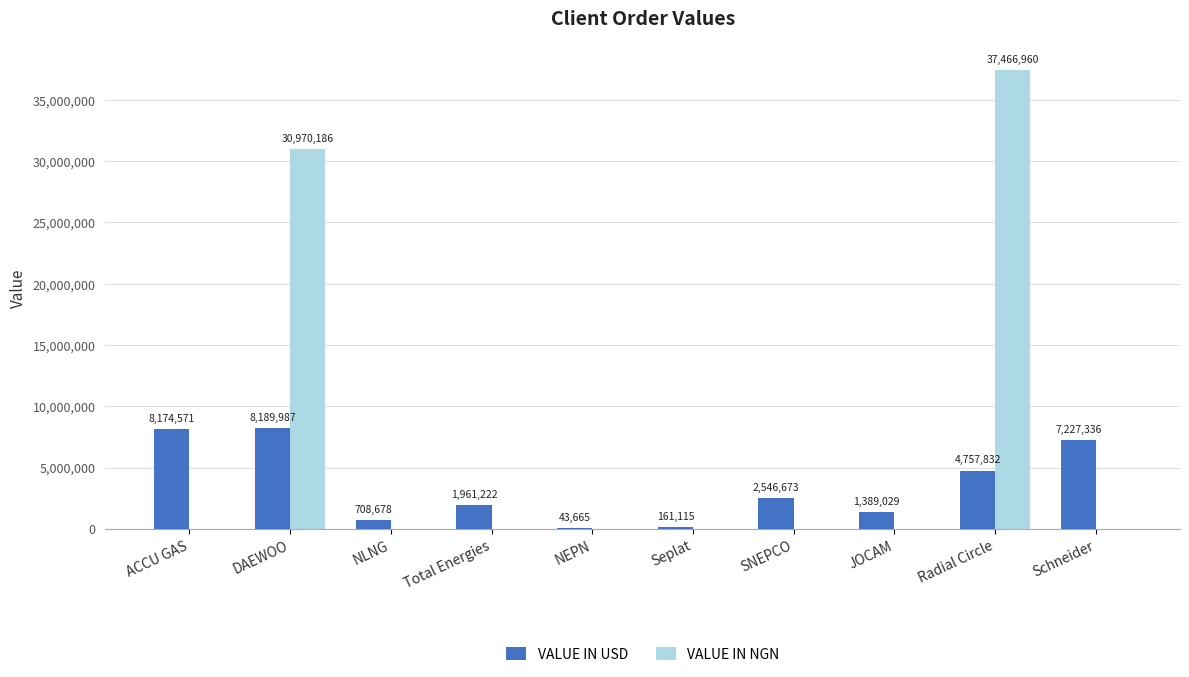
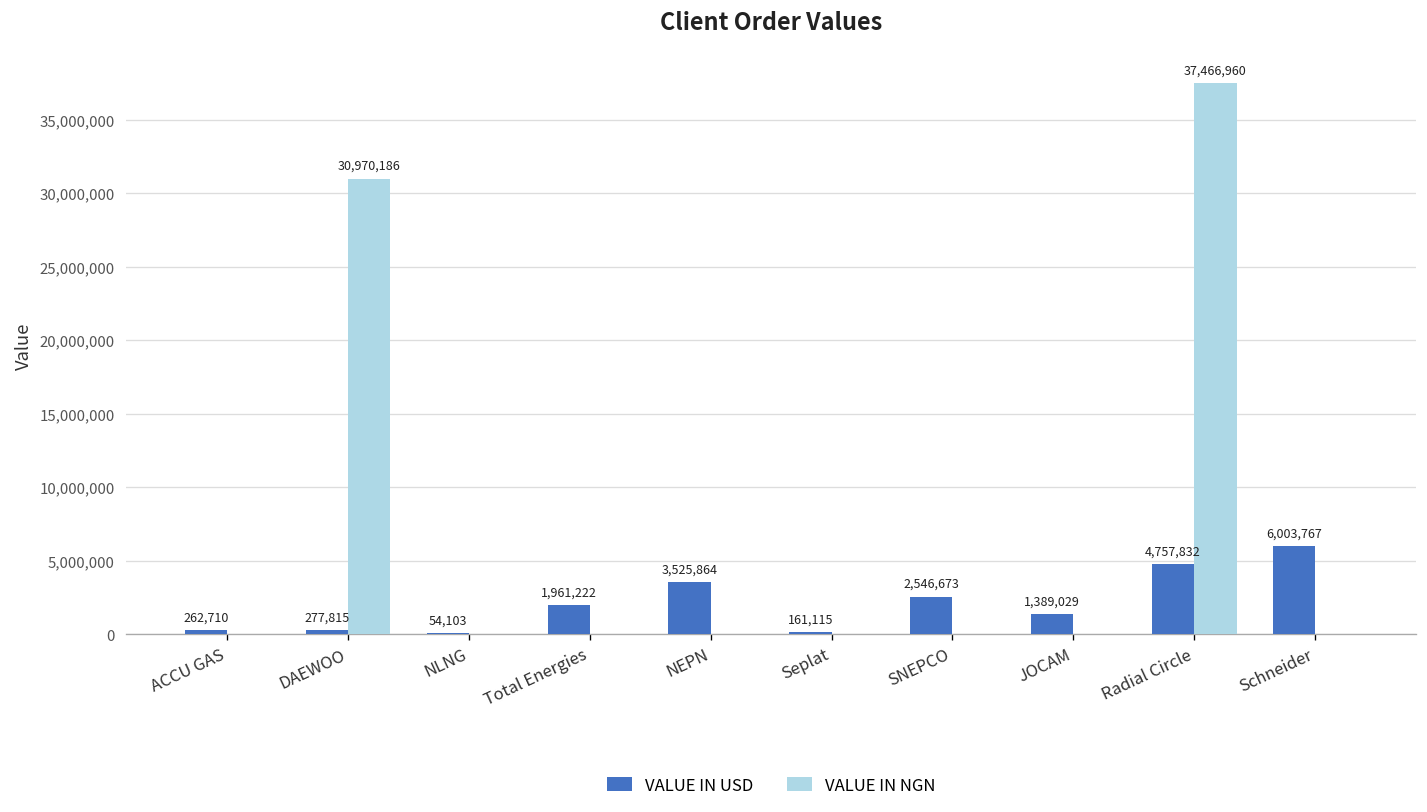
VALUE IN USD, ACCU GAS: 8,174,571 -> 262,710
VALUE IN USD, DAEWOO: 8,189,987 -> 277,815
VALUE IN USD, NLNG: 708,678 -> 54,103
VALUE IN USD, NEPN: 43,665 -> 3,525,864
VALUE IN USD, Schneider: 7,227,336 -> 6,003,767
